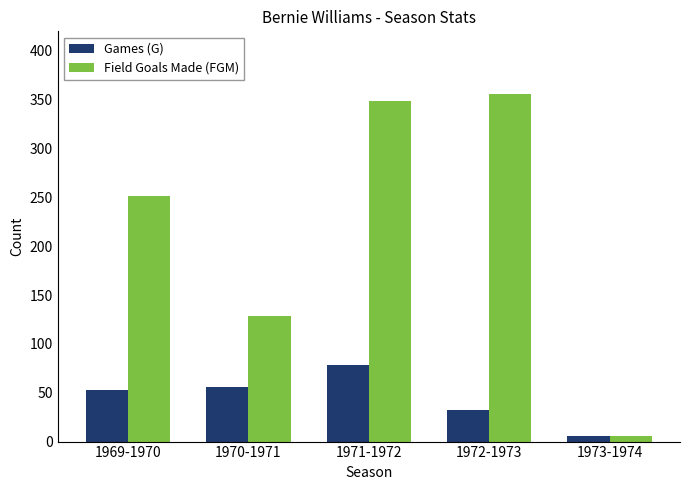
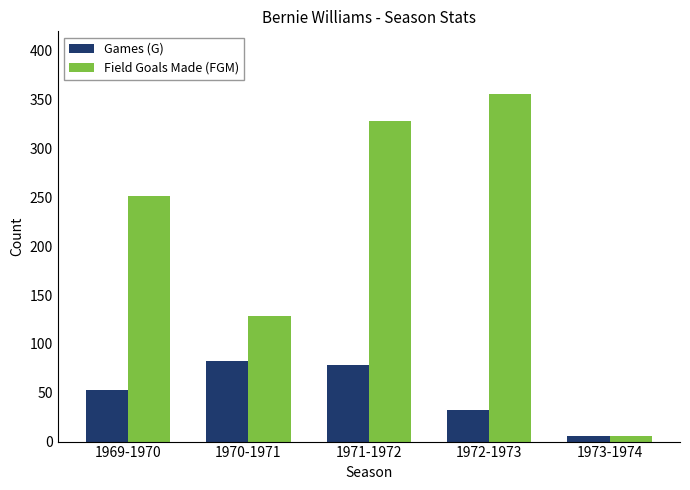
Games (G), 1970-1971: 60 -> 80
Field Goals Made (FGM), 1971-1972: 350 -> 330
